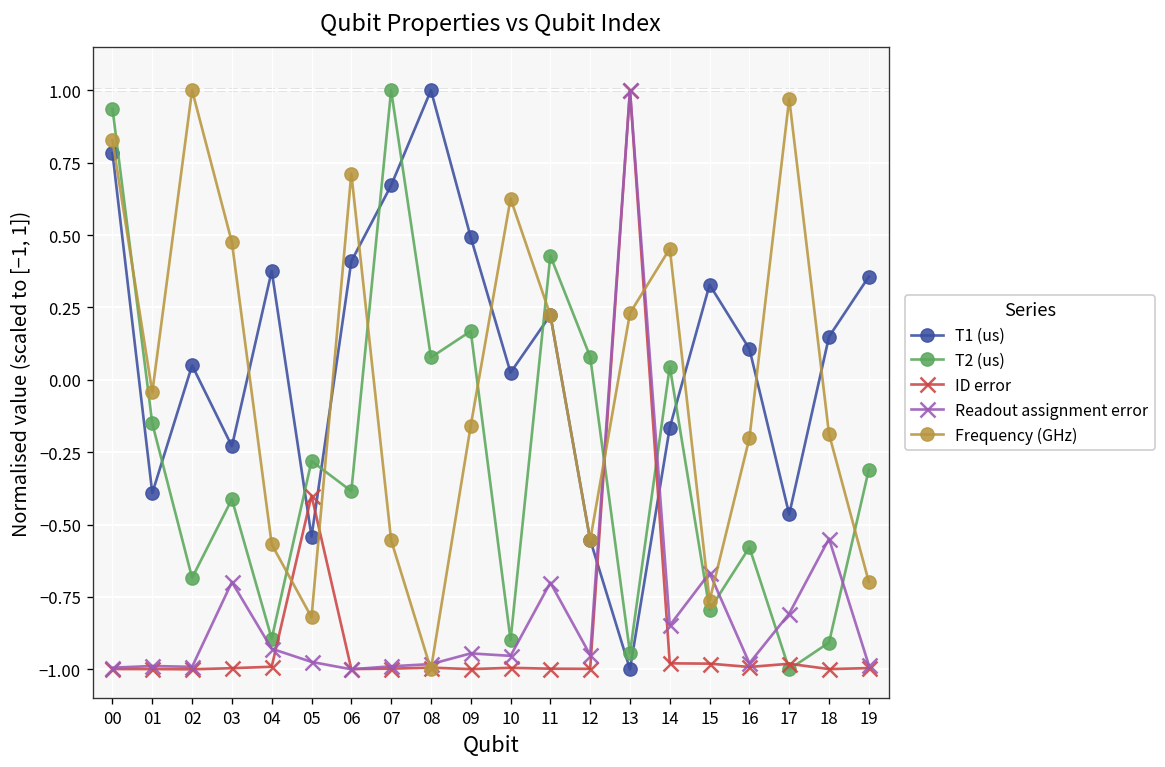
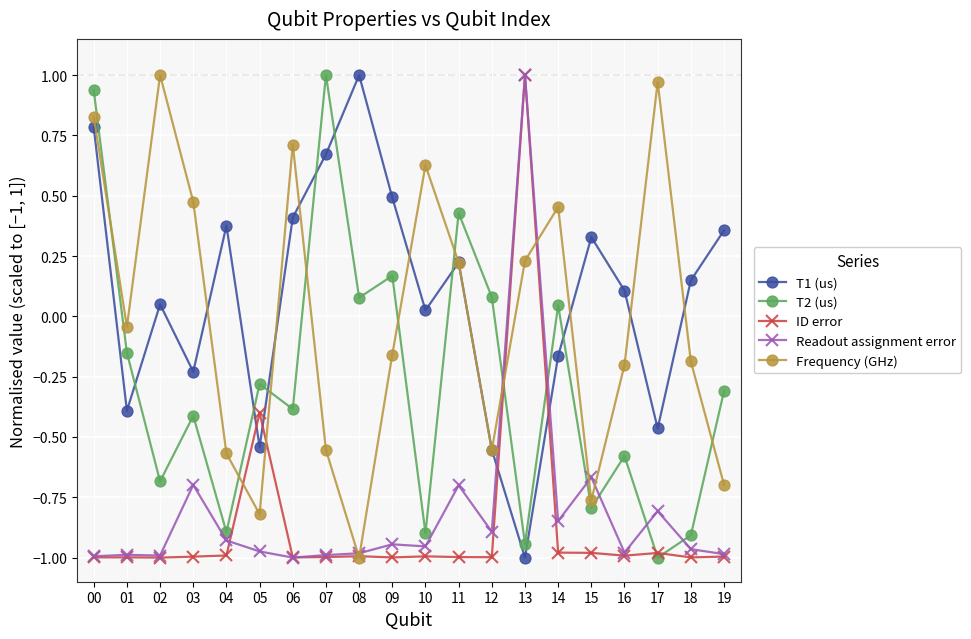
Readout assignment error, 12: -0.95 -> -0.89
Readout assignment error, 18: -0.55 -> -0.96
